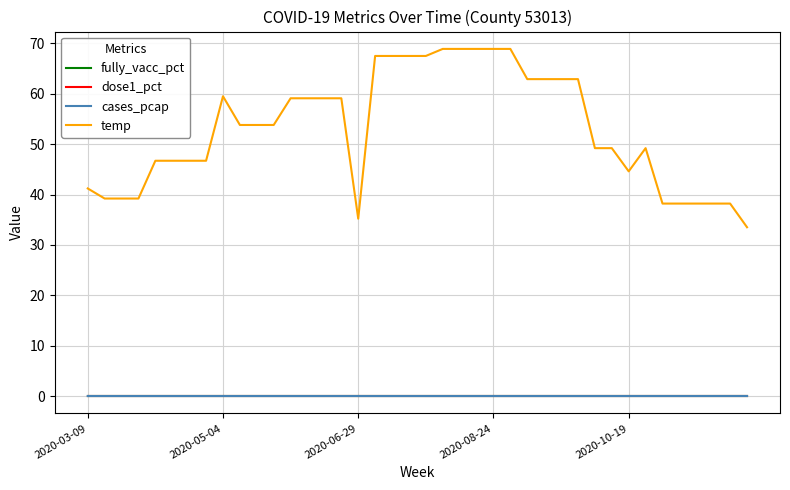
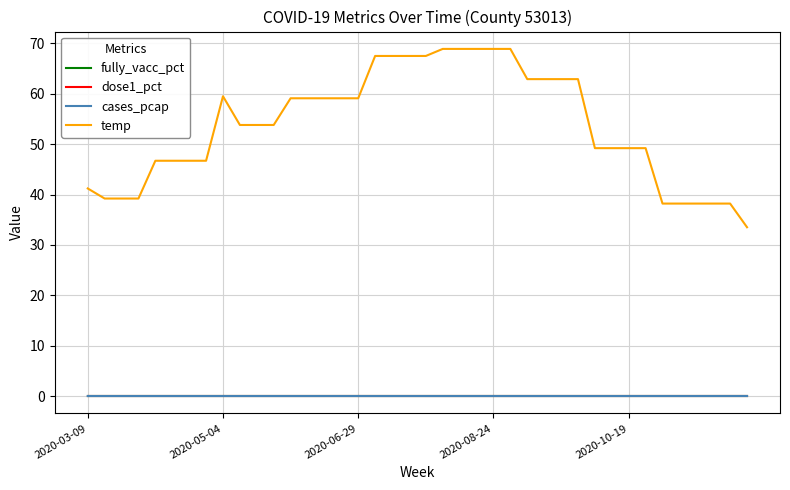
temp, 2020-06-29: 35 -> 59
temp, 2020-10-19: 45 -> 49
